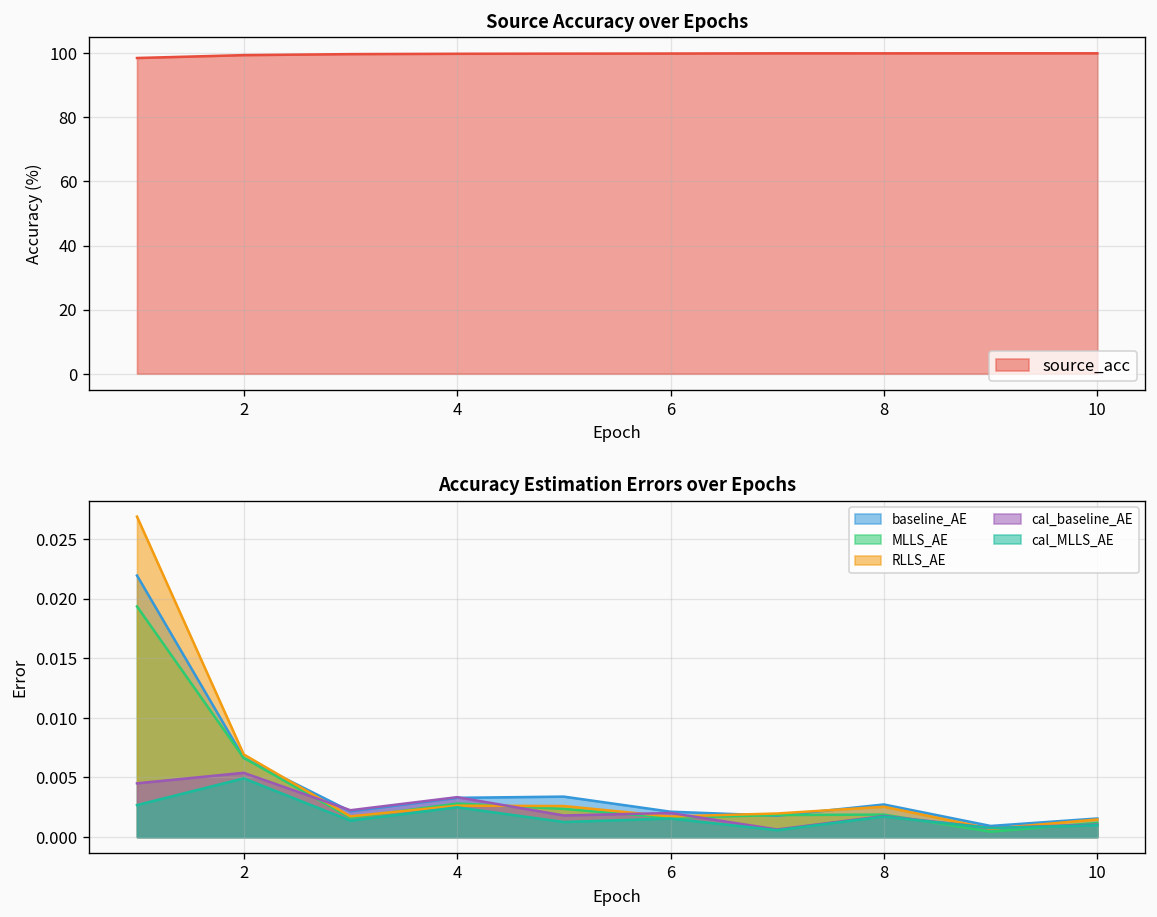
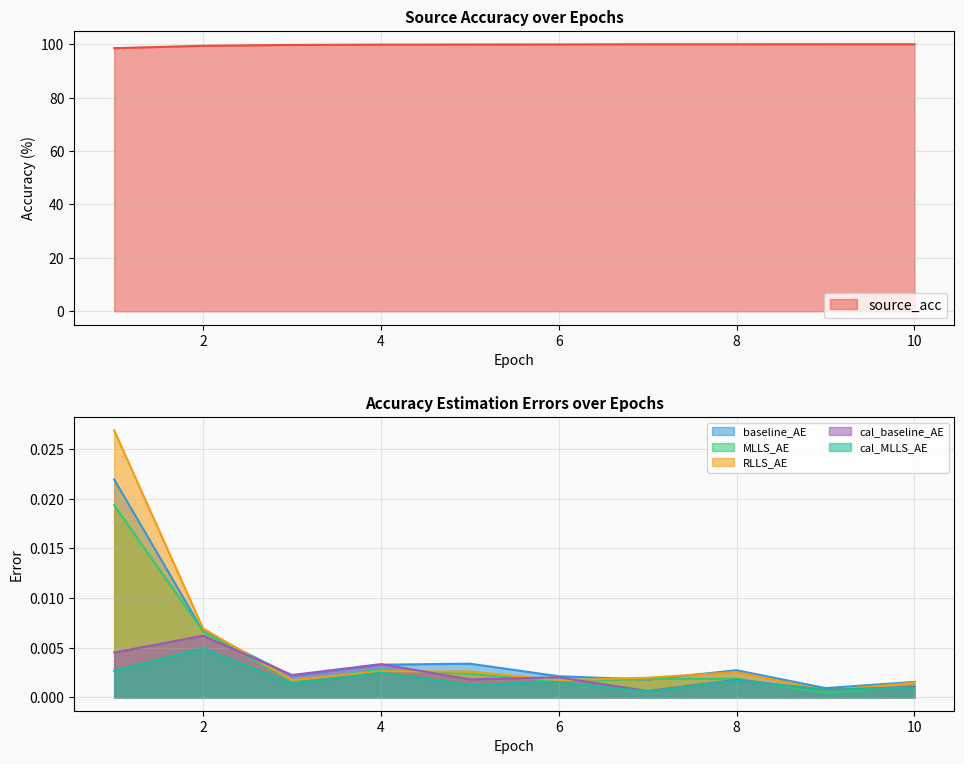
Accuracy Estimation Errors over Epochs, cal_baseline_AE, 2: 0.005 -> 0.006
